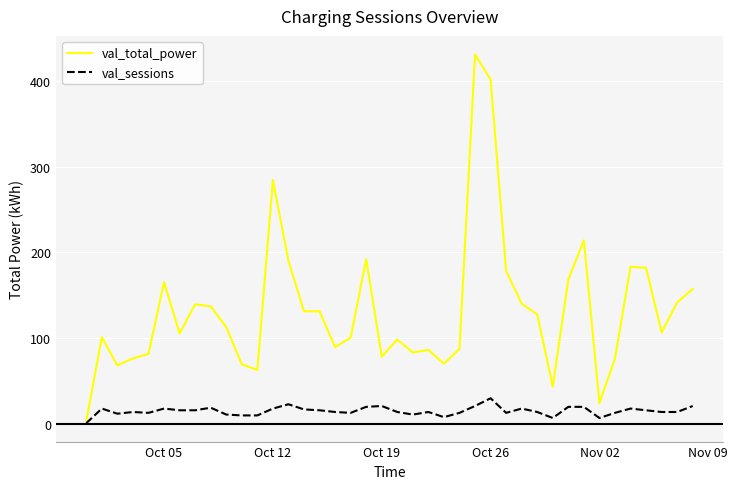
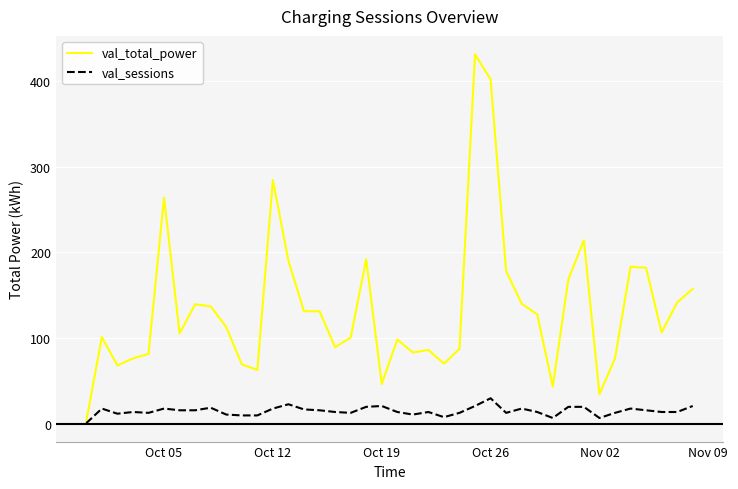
val_total_power, Oct 05: 170 -> 260
val_total_power, Oct 19: 80 -> 50
val_total_power, Nov 02: 20 -> 30
